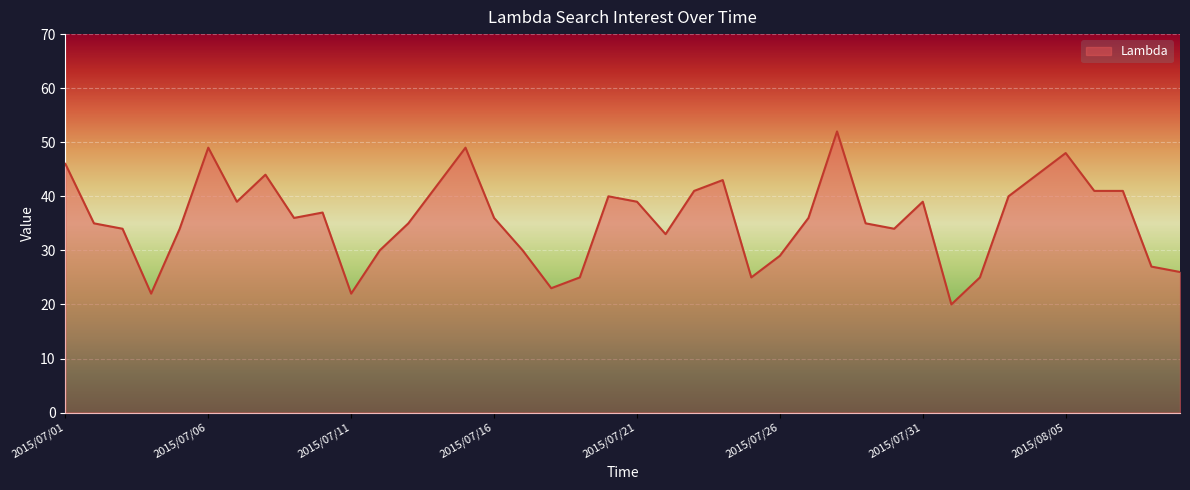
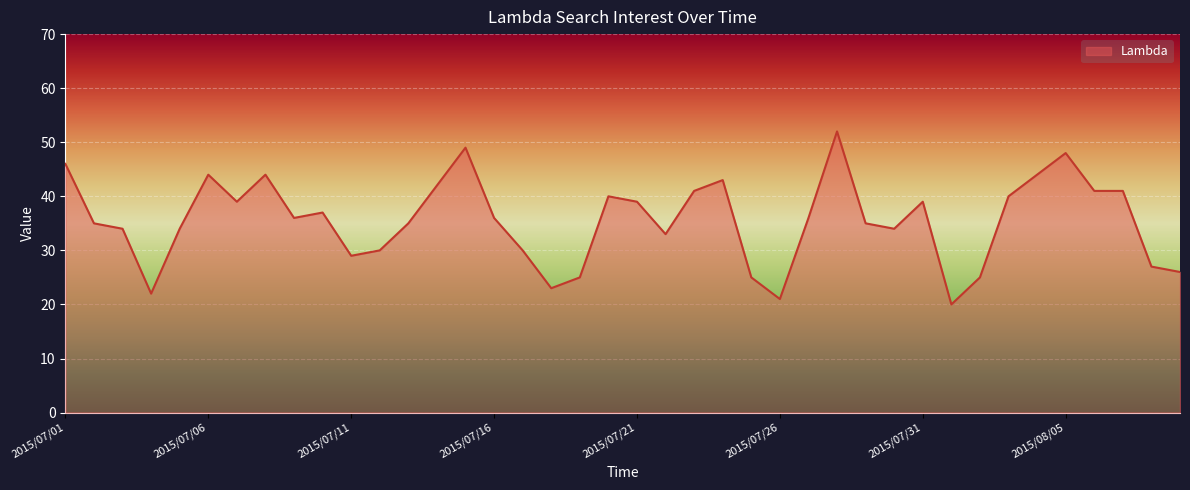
2015/07/06: 49 -> 44
2015/07/11: 22 -> 29
2015/07/26: 29 -> 21
